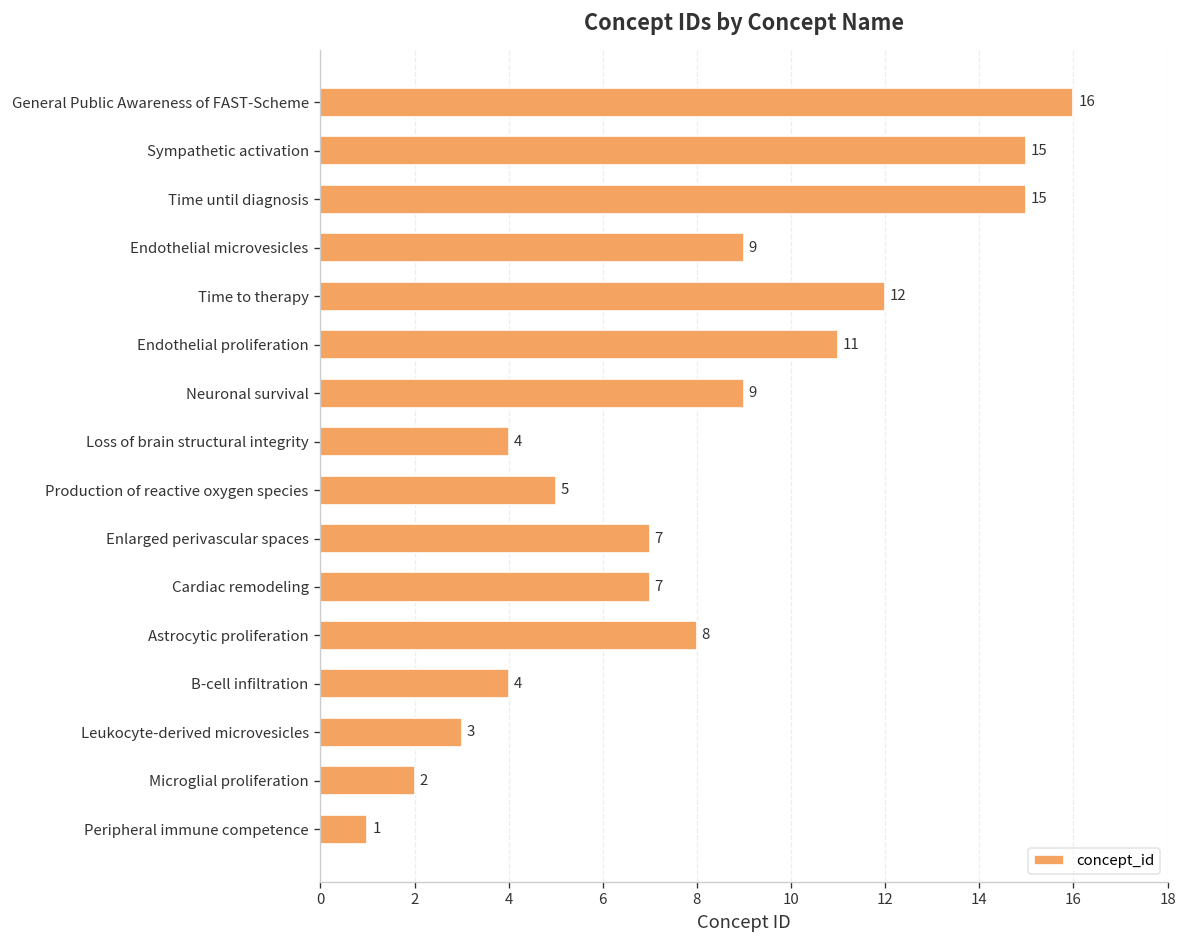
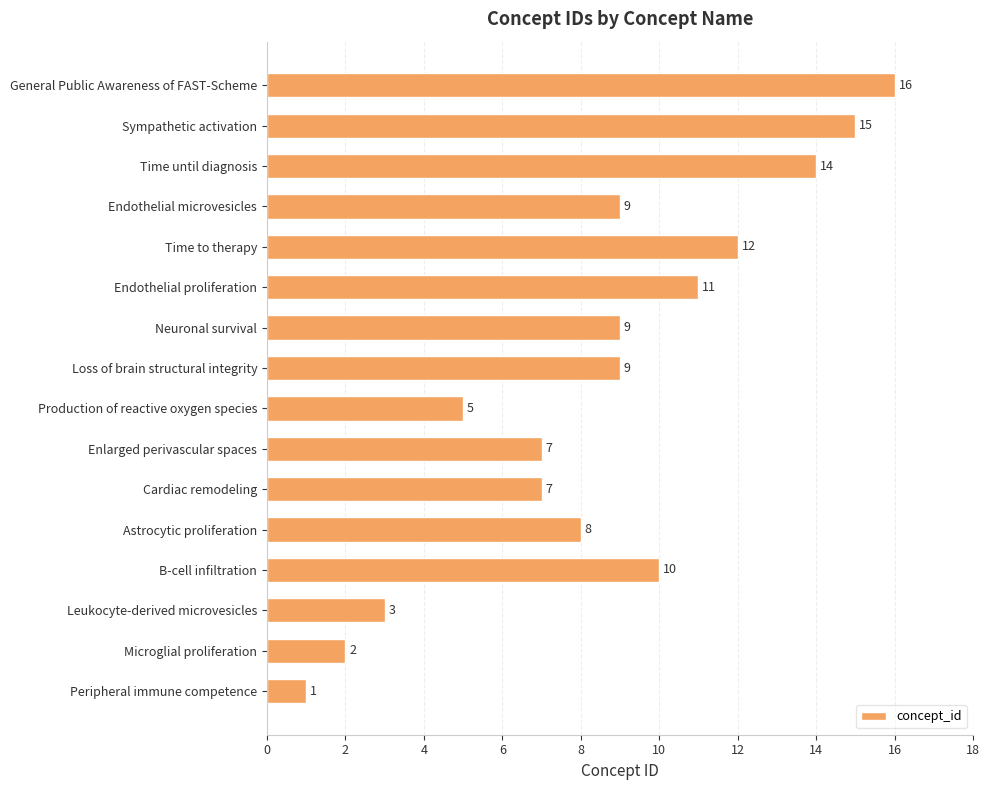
Time until diagnosis: 15 -> 14
Loss of brain structural integrity: 4 -> 9
B-cell infiltration: 4 -> 10
